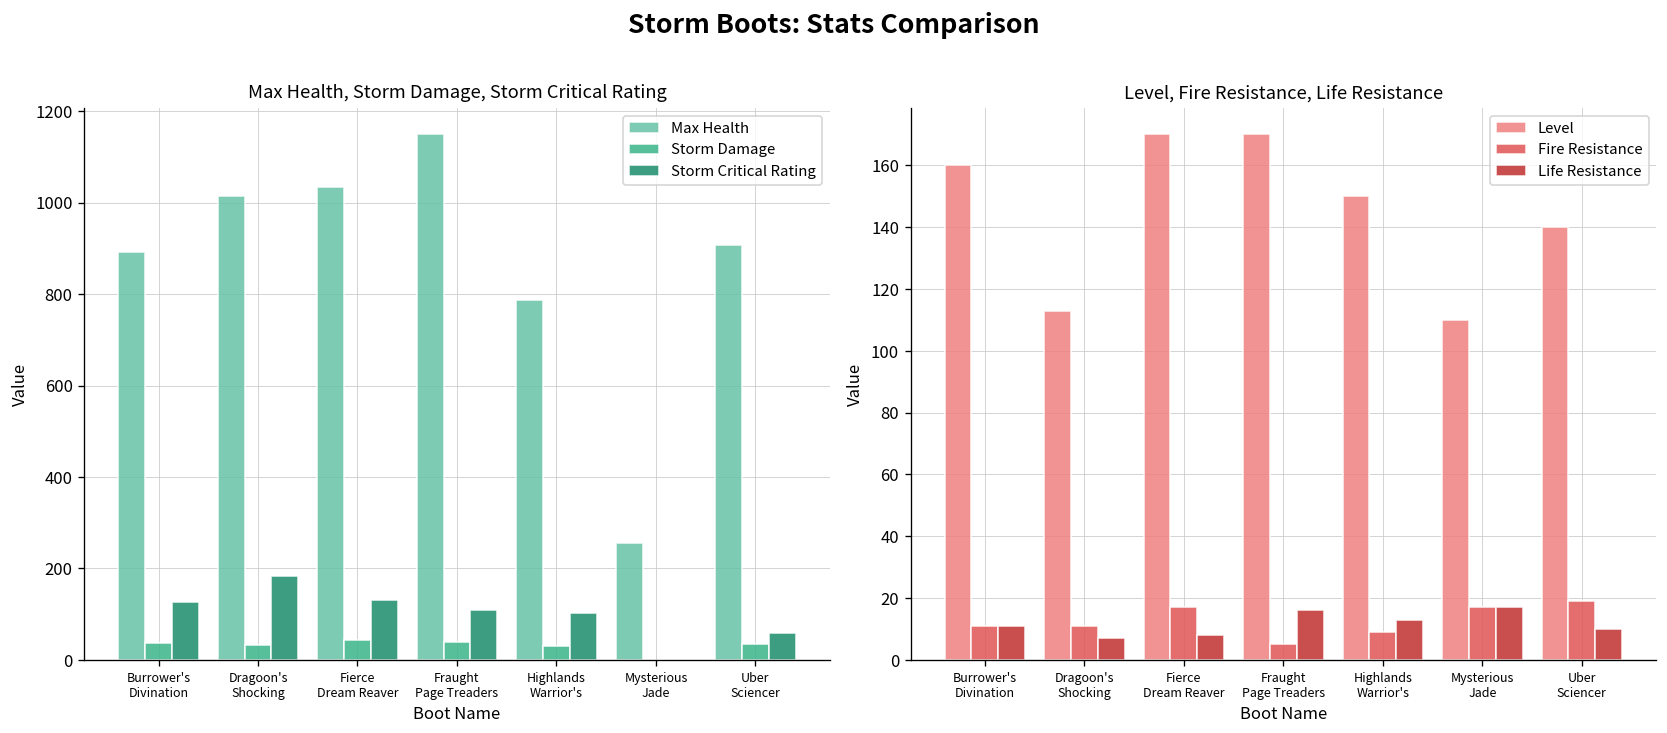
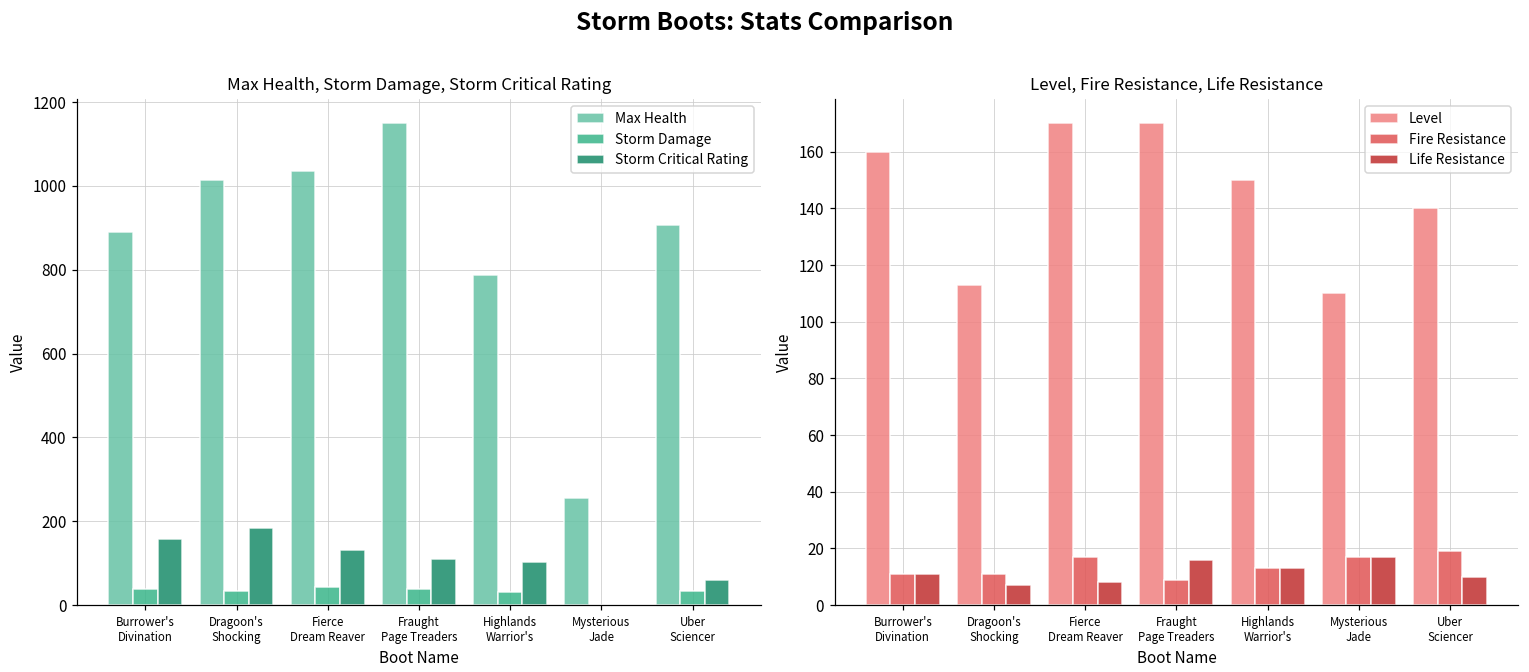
Max Health, Storm Damage, Storm Critical Rating, Storm Critical Rating, Burrower's Divination: 130 -> 160
Level, Fire Resistance, Life Resistance, Fire Resistance, Fraught Page Treaders: 5 -> 9
Level, Fire Resistance, Life Resistance, Fire Resistance, Highlands Warrior's: 9 -> 13
